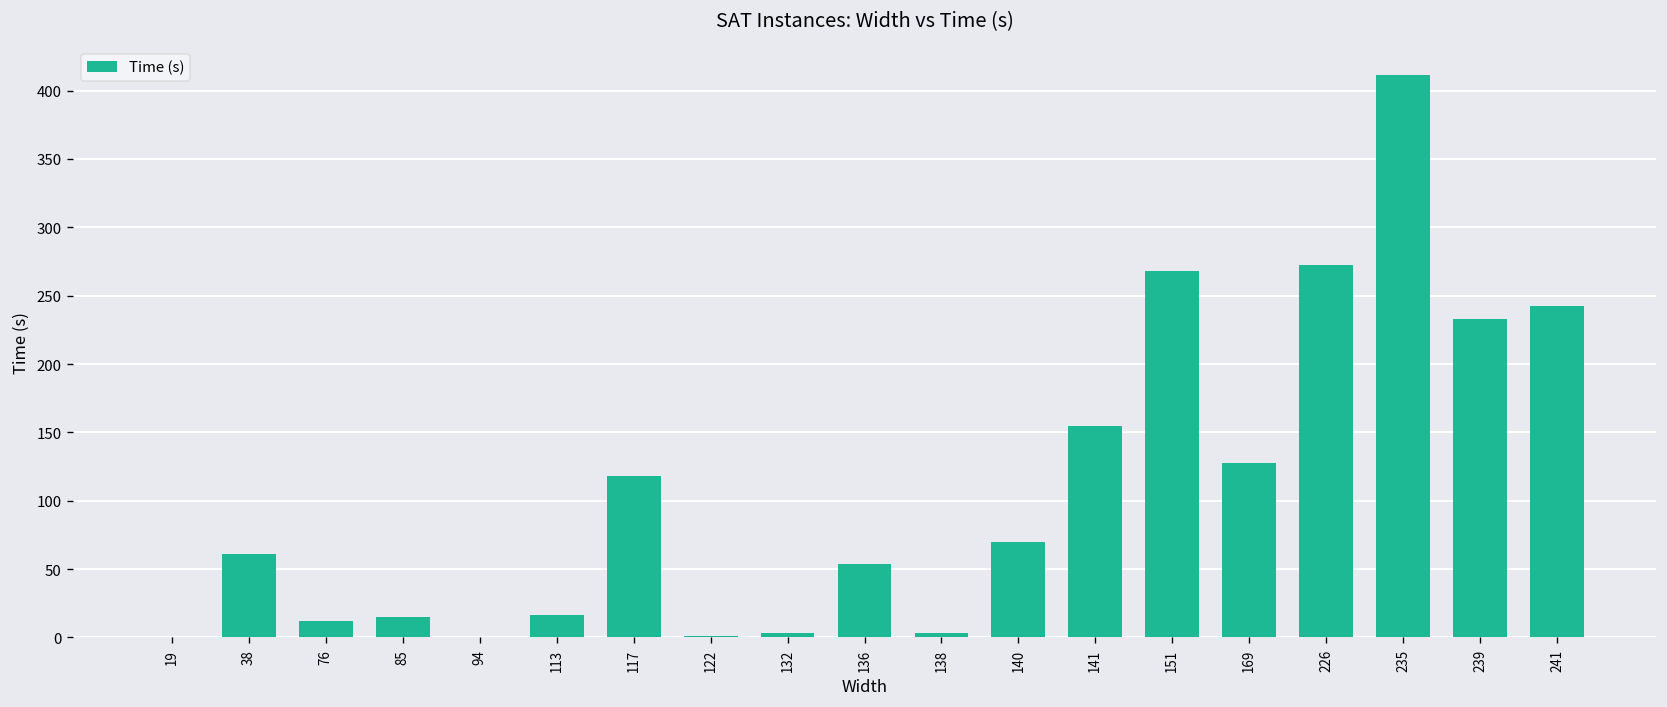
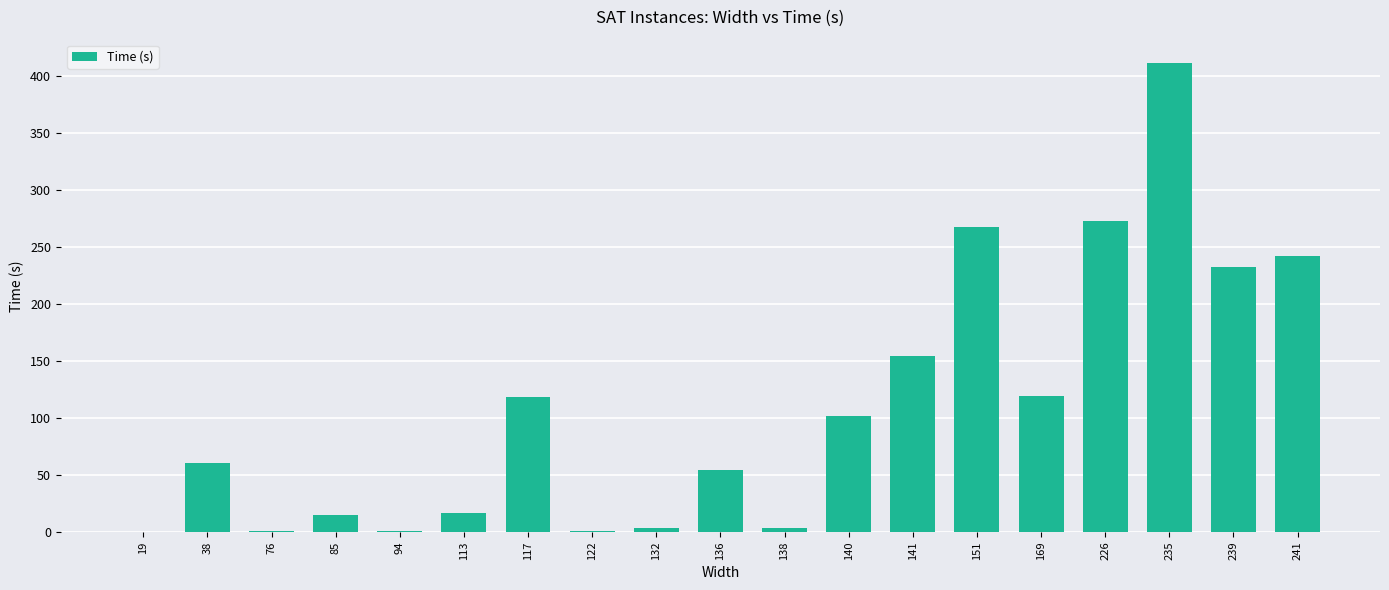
76: 12 -> 1
140: 70 -> 101
169: 128 -> 119
